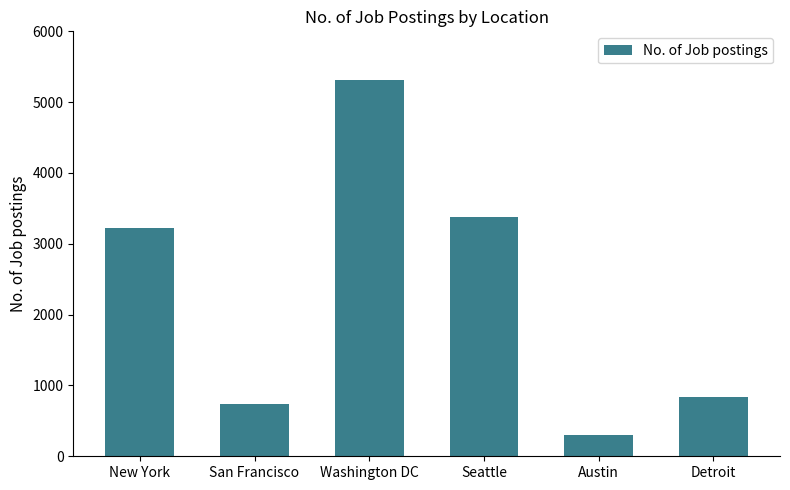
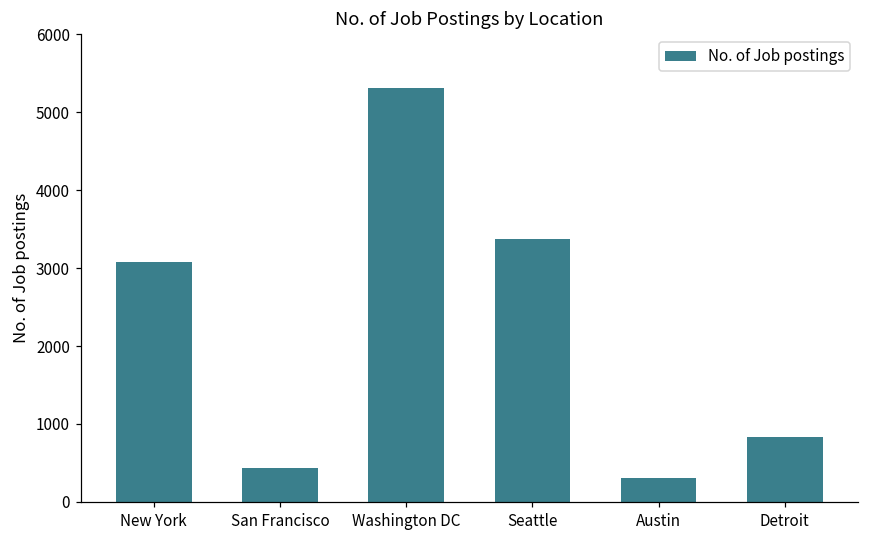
New York: 3200 -> 3100
San Francisco: 700 -> 400
